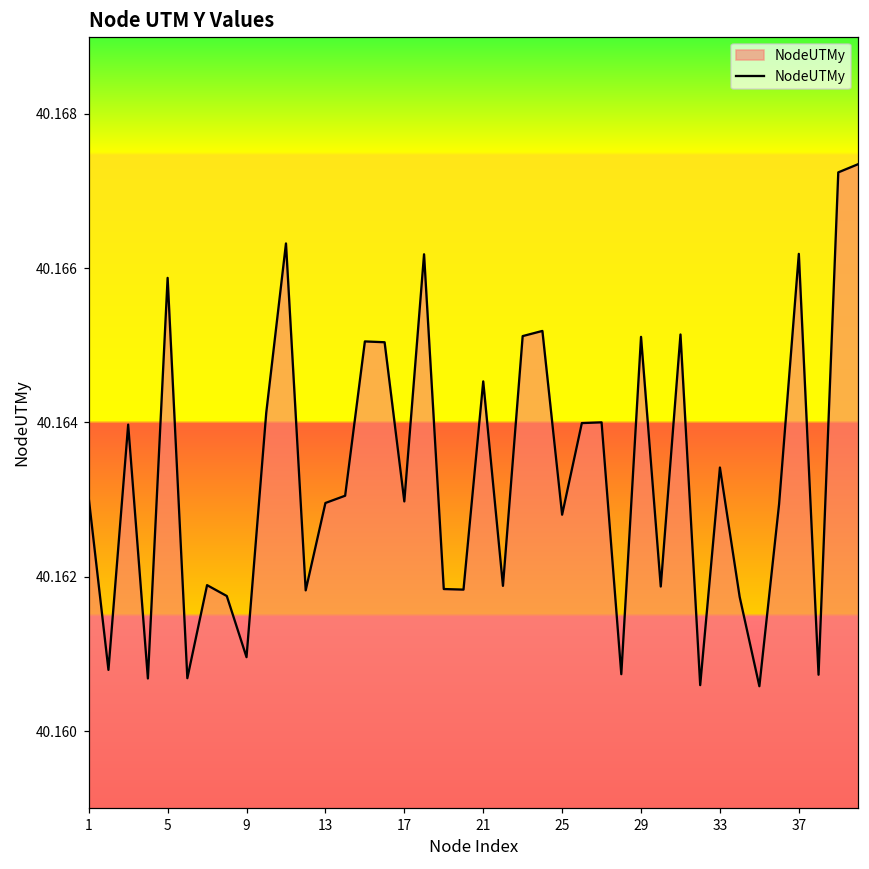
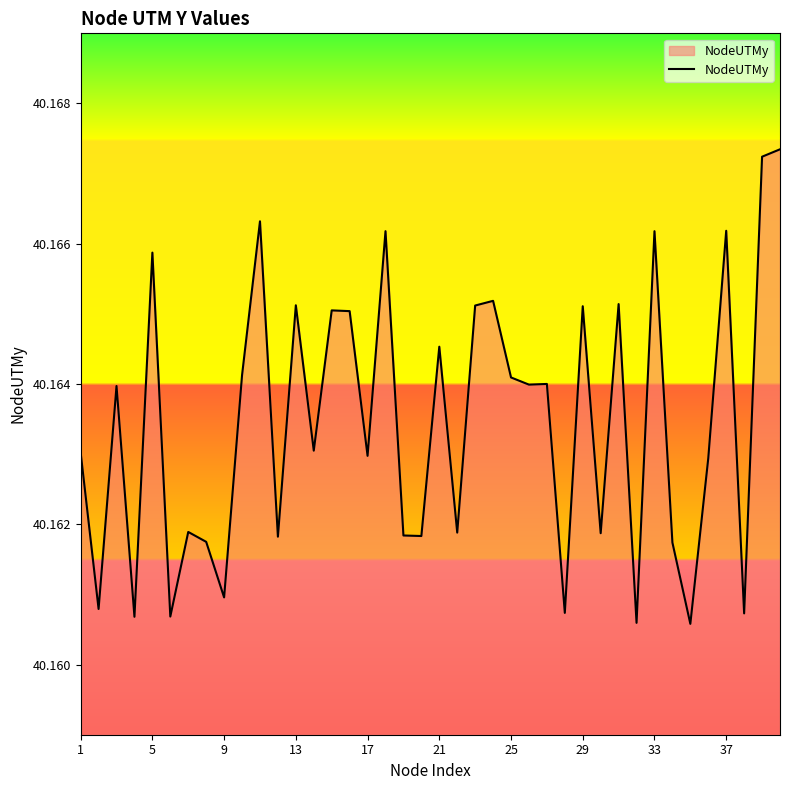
13: 40.1630 -> 40.1651
25: 40.1628 -> 40.1641
33: 40.1634 -> 40.1662
